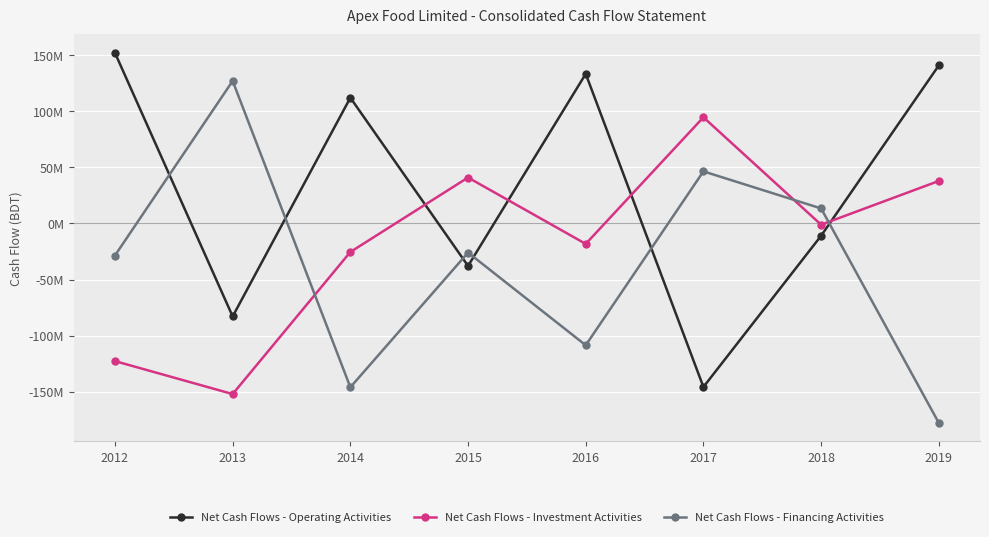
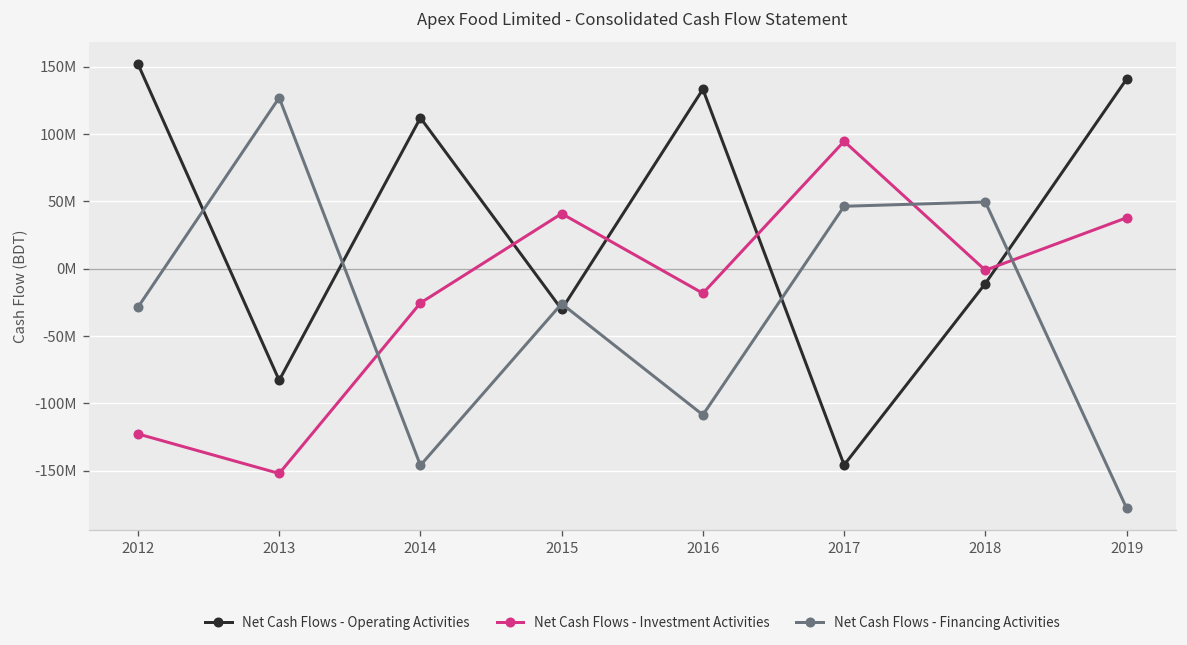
Net Cash Flows - Operating Activities, 2015: -38000000 -> -30000000
Net Cash Flows - Financing Activities, 2018: 13000000 -> 50000000
